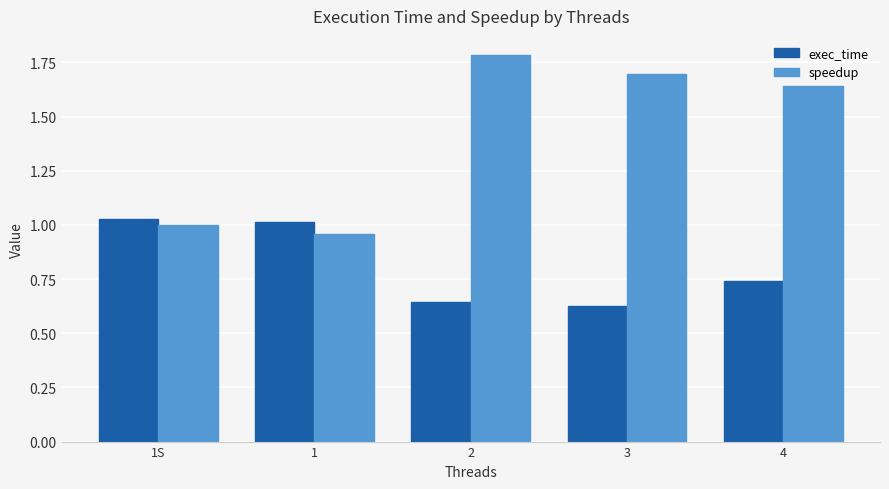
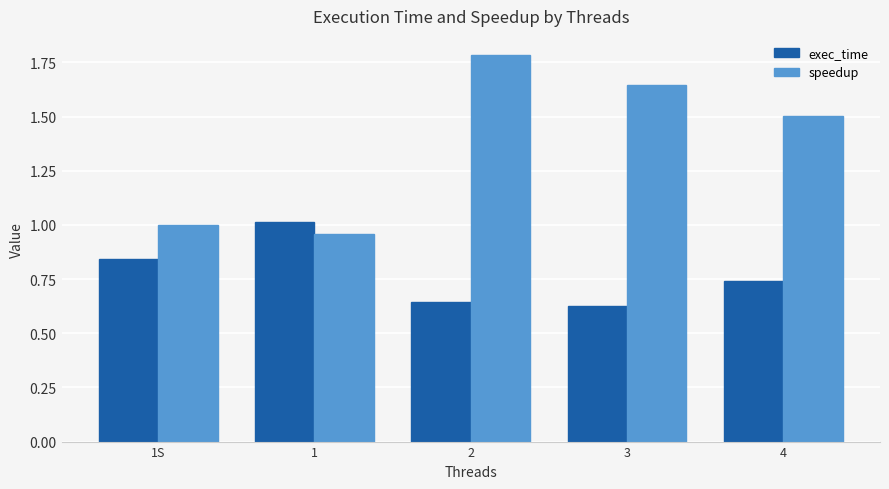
exec_time, 1S: 1.03 -> 0.84
speedup, 3: 1.70 -> 1.65
speedup, 4: 1.64 -> 1.50
